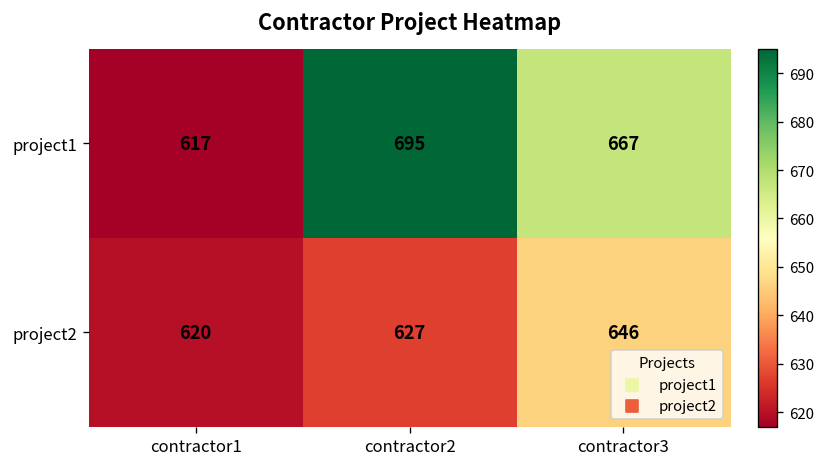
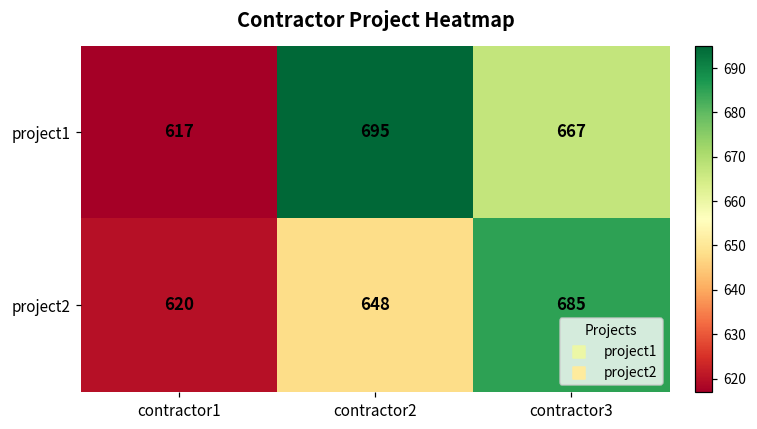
project2, contractor2: 627 -> 648
project2, contractor3: 646 -> 685
